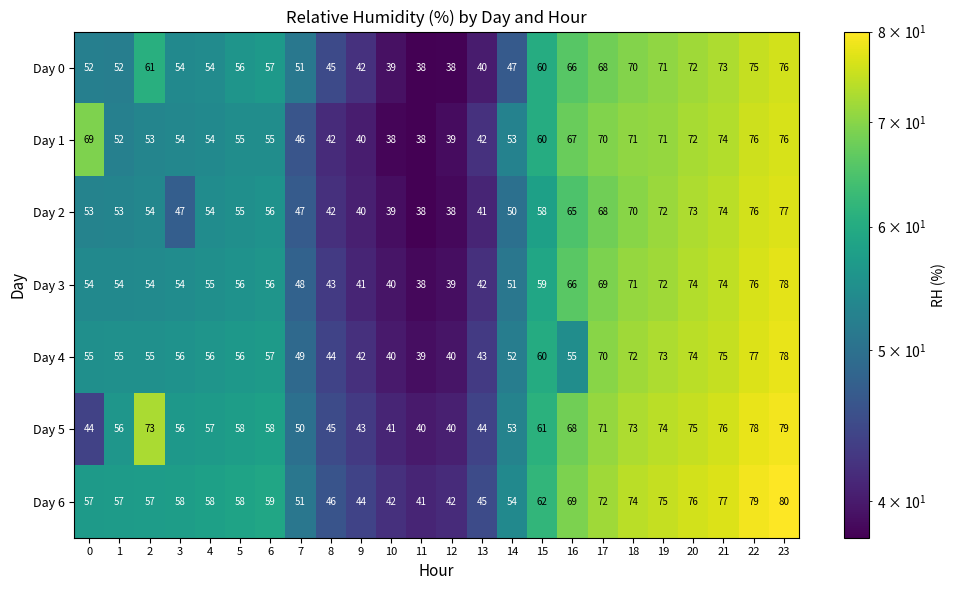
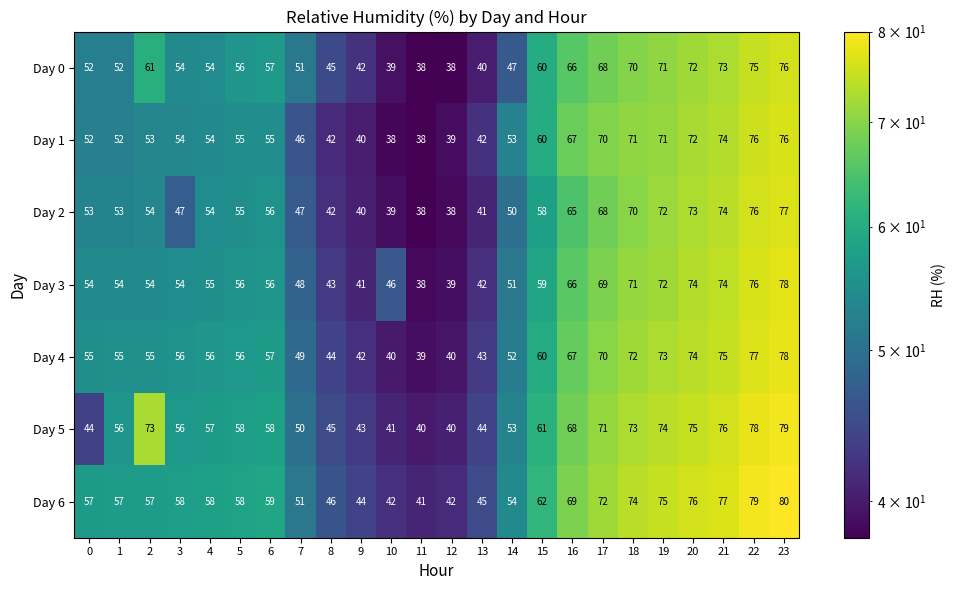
Day 1, 0: 69 -> 52
Day 3, 10: 40 -> 46
Day 4, 16: 55 -> 67
